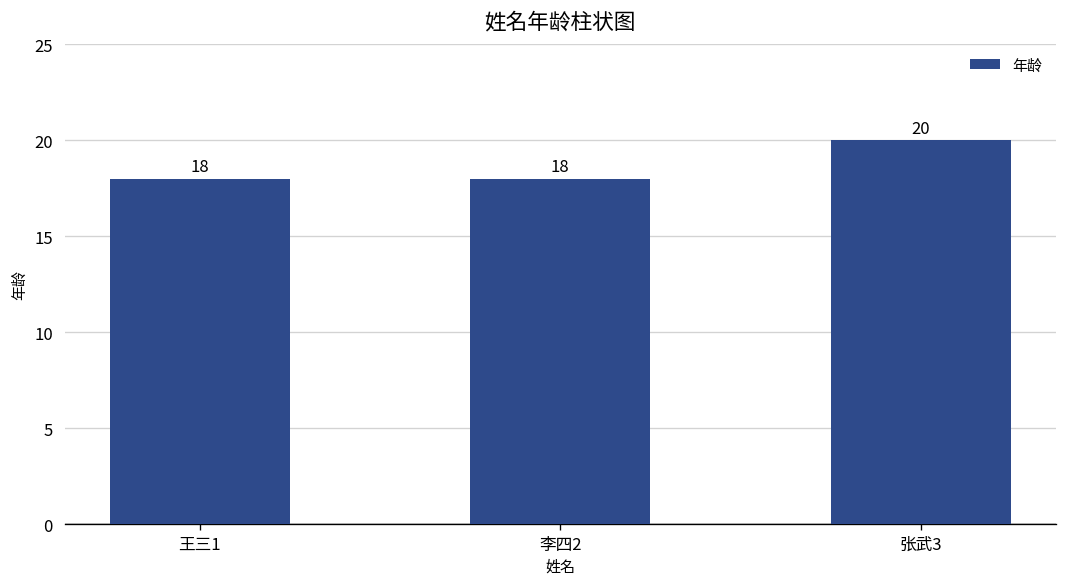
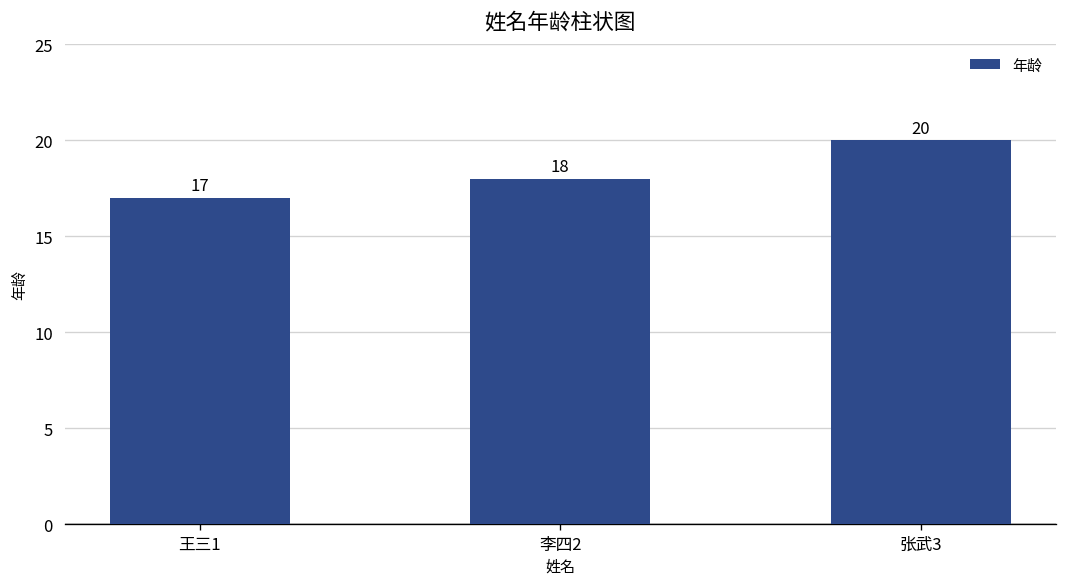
王三1: 18 -> 17
